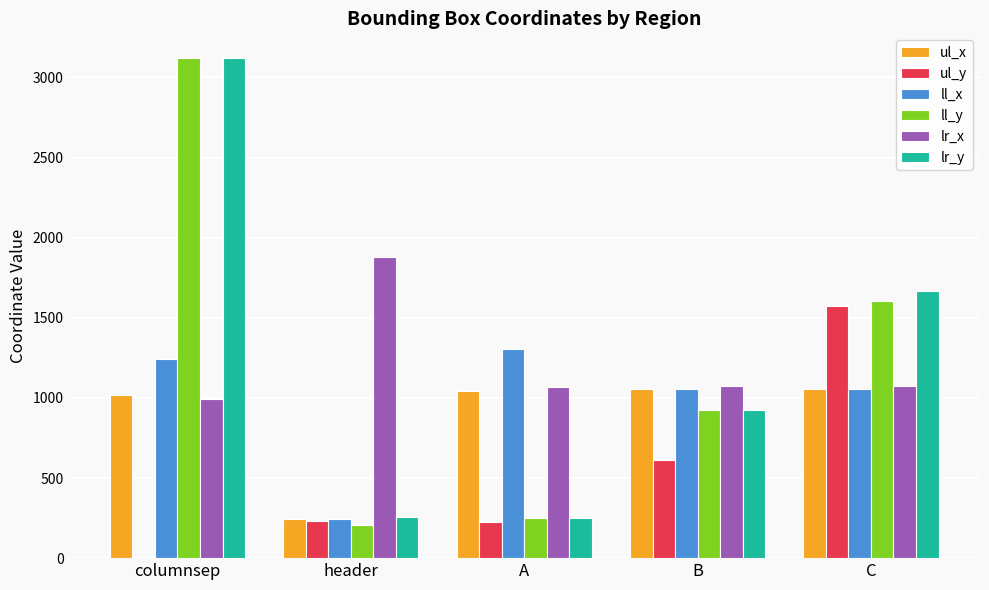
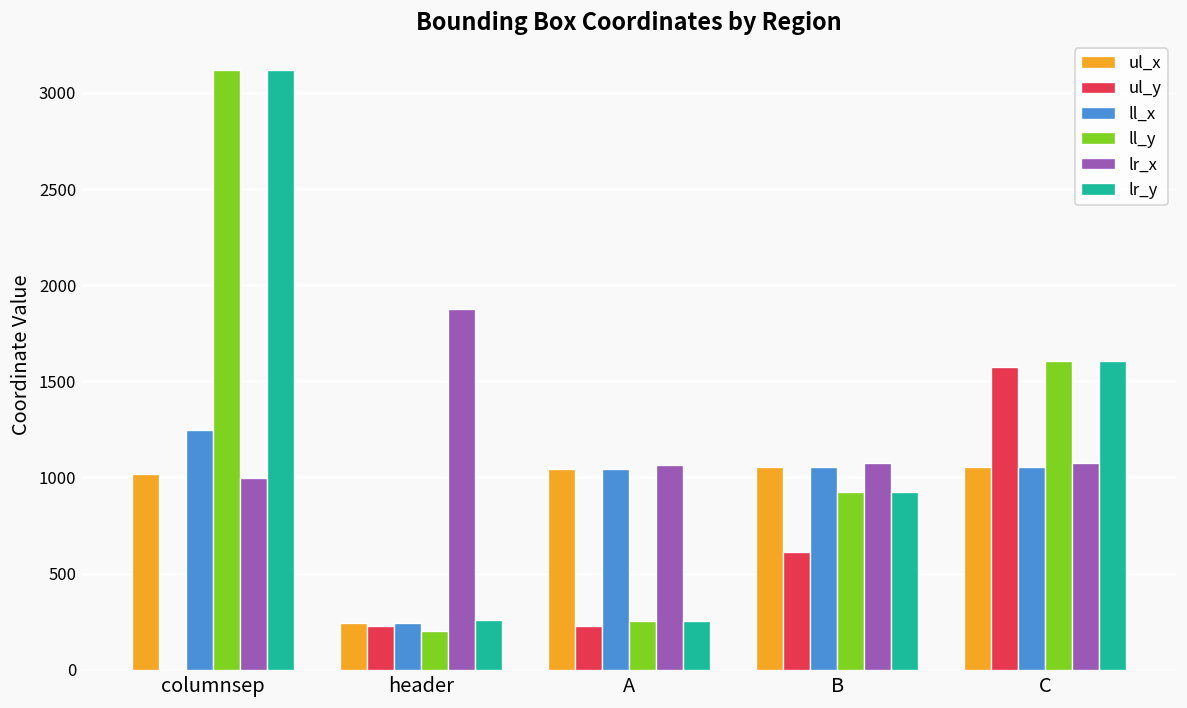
ll_x, A: 1300 -> 1040
lr_y, C: 1670 -> 1600
